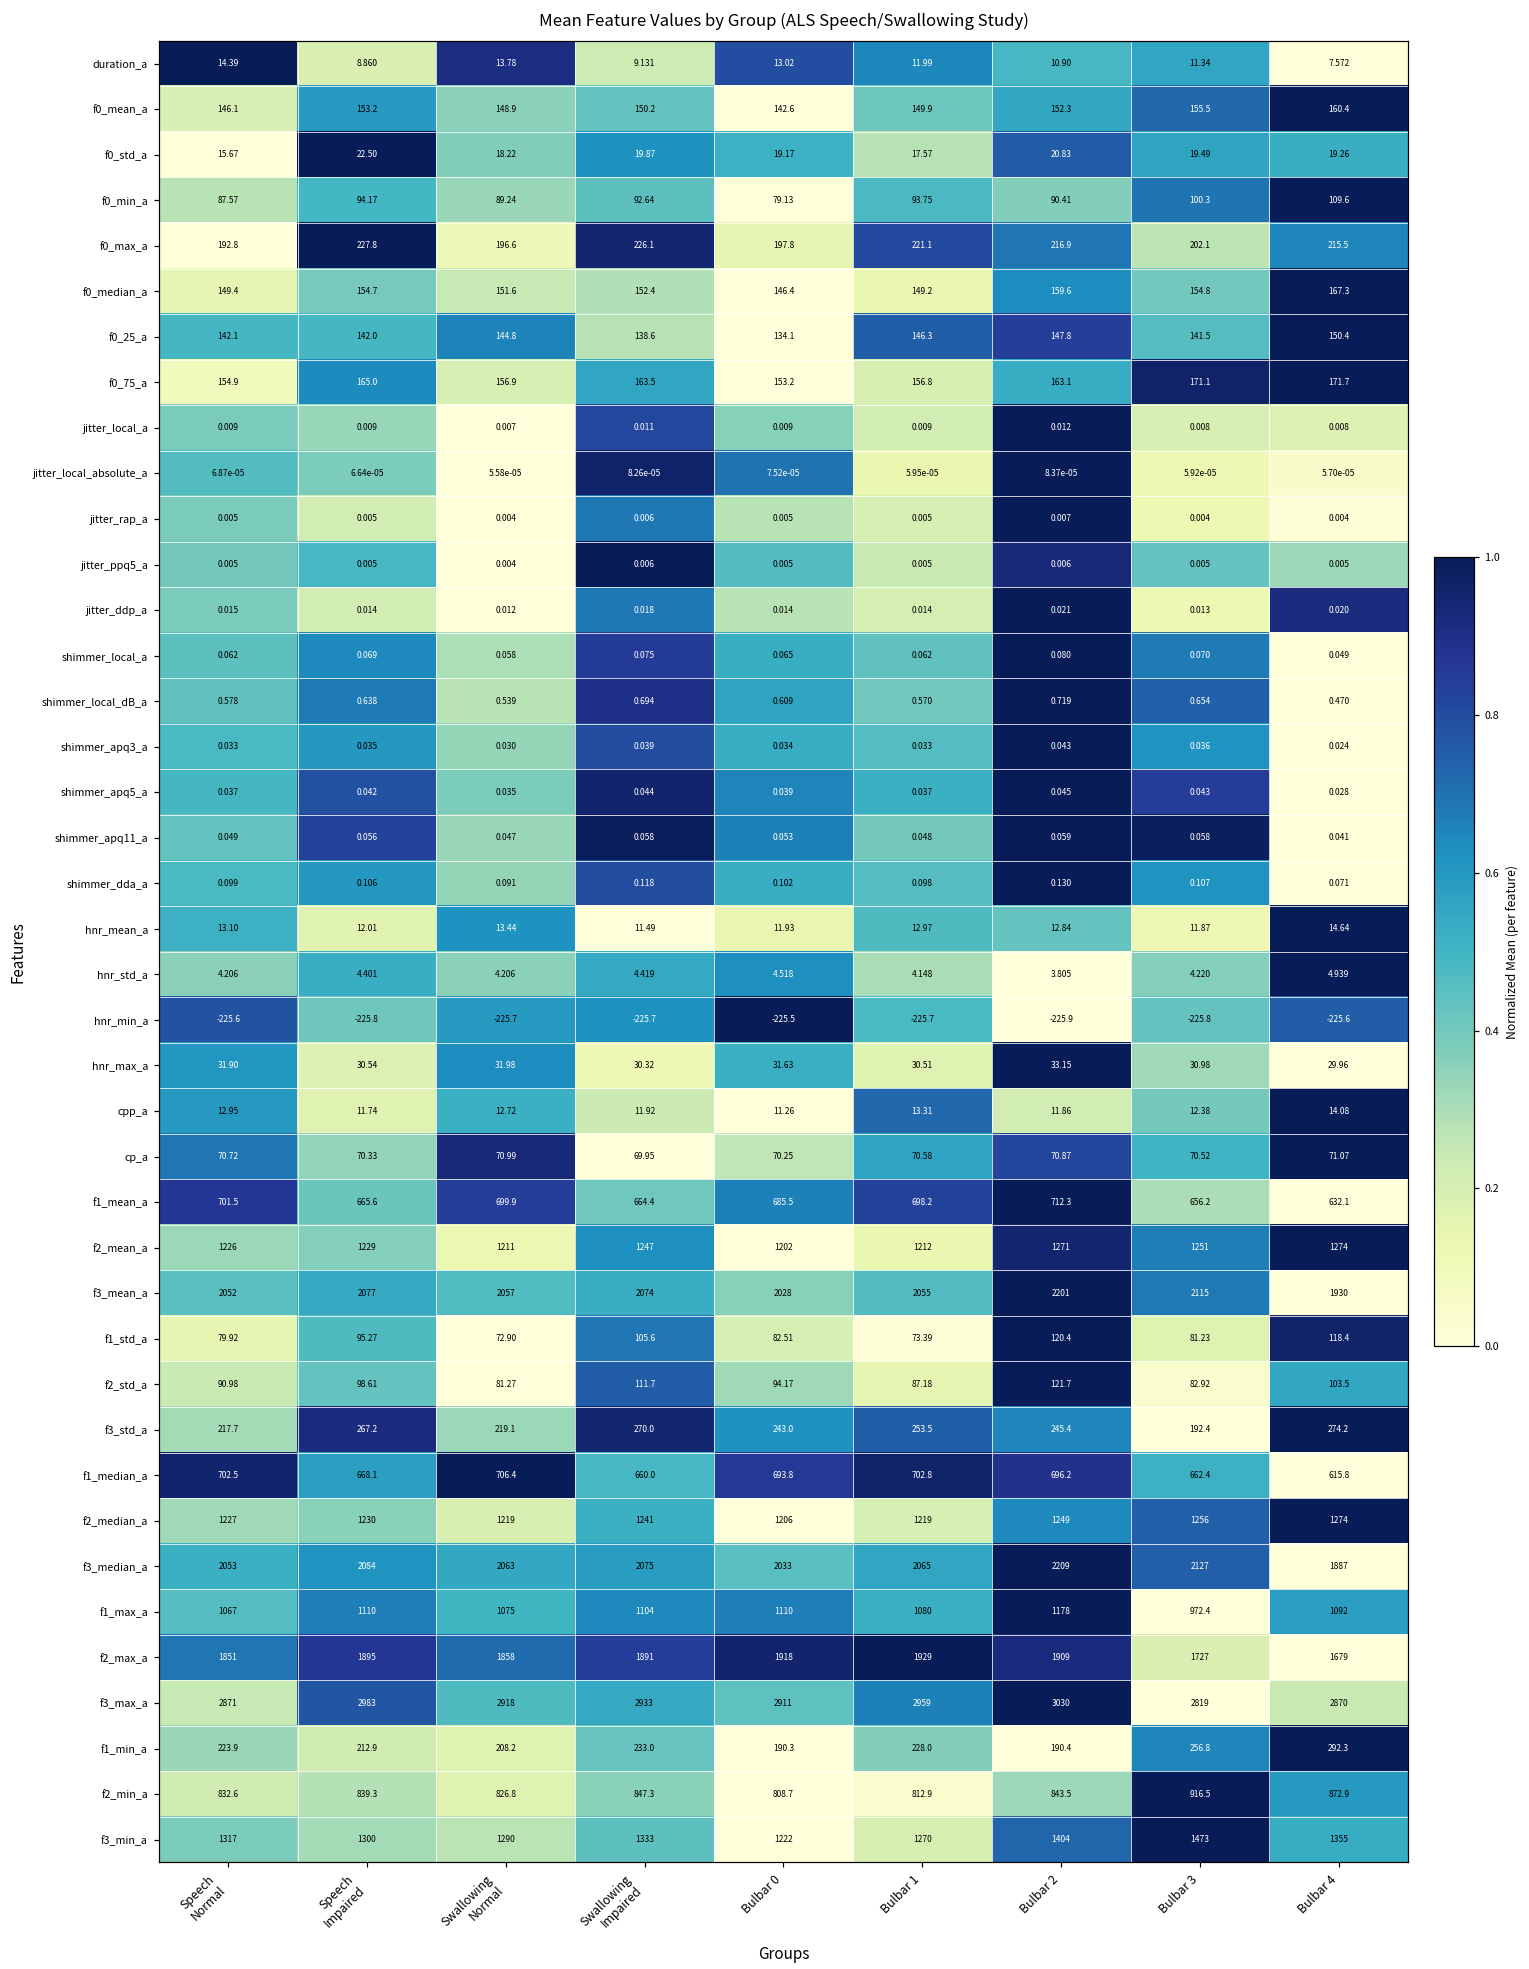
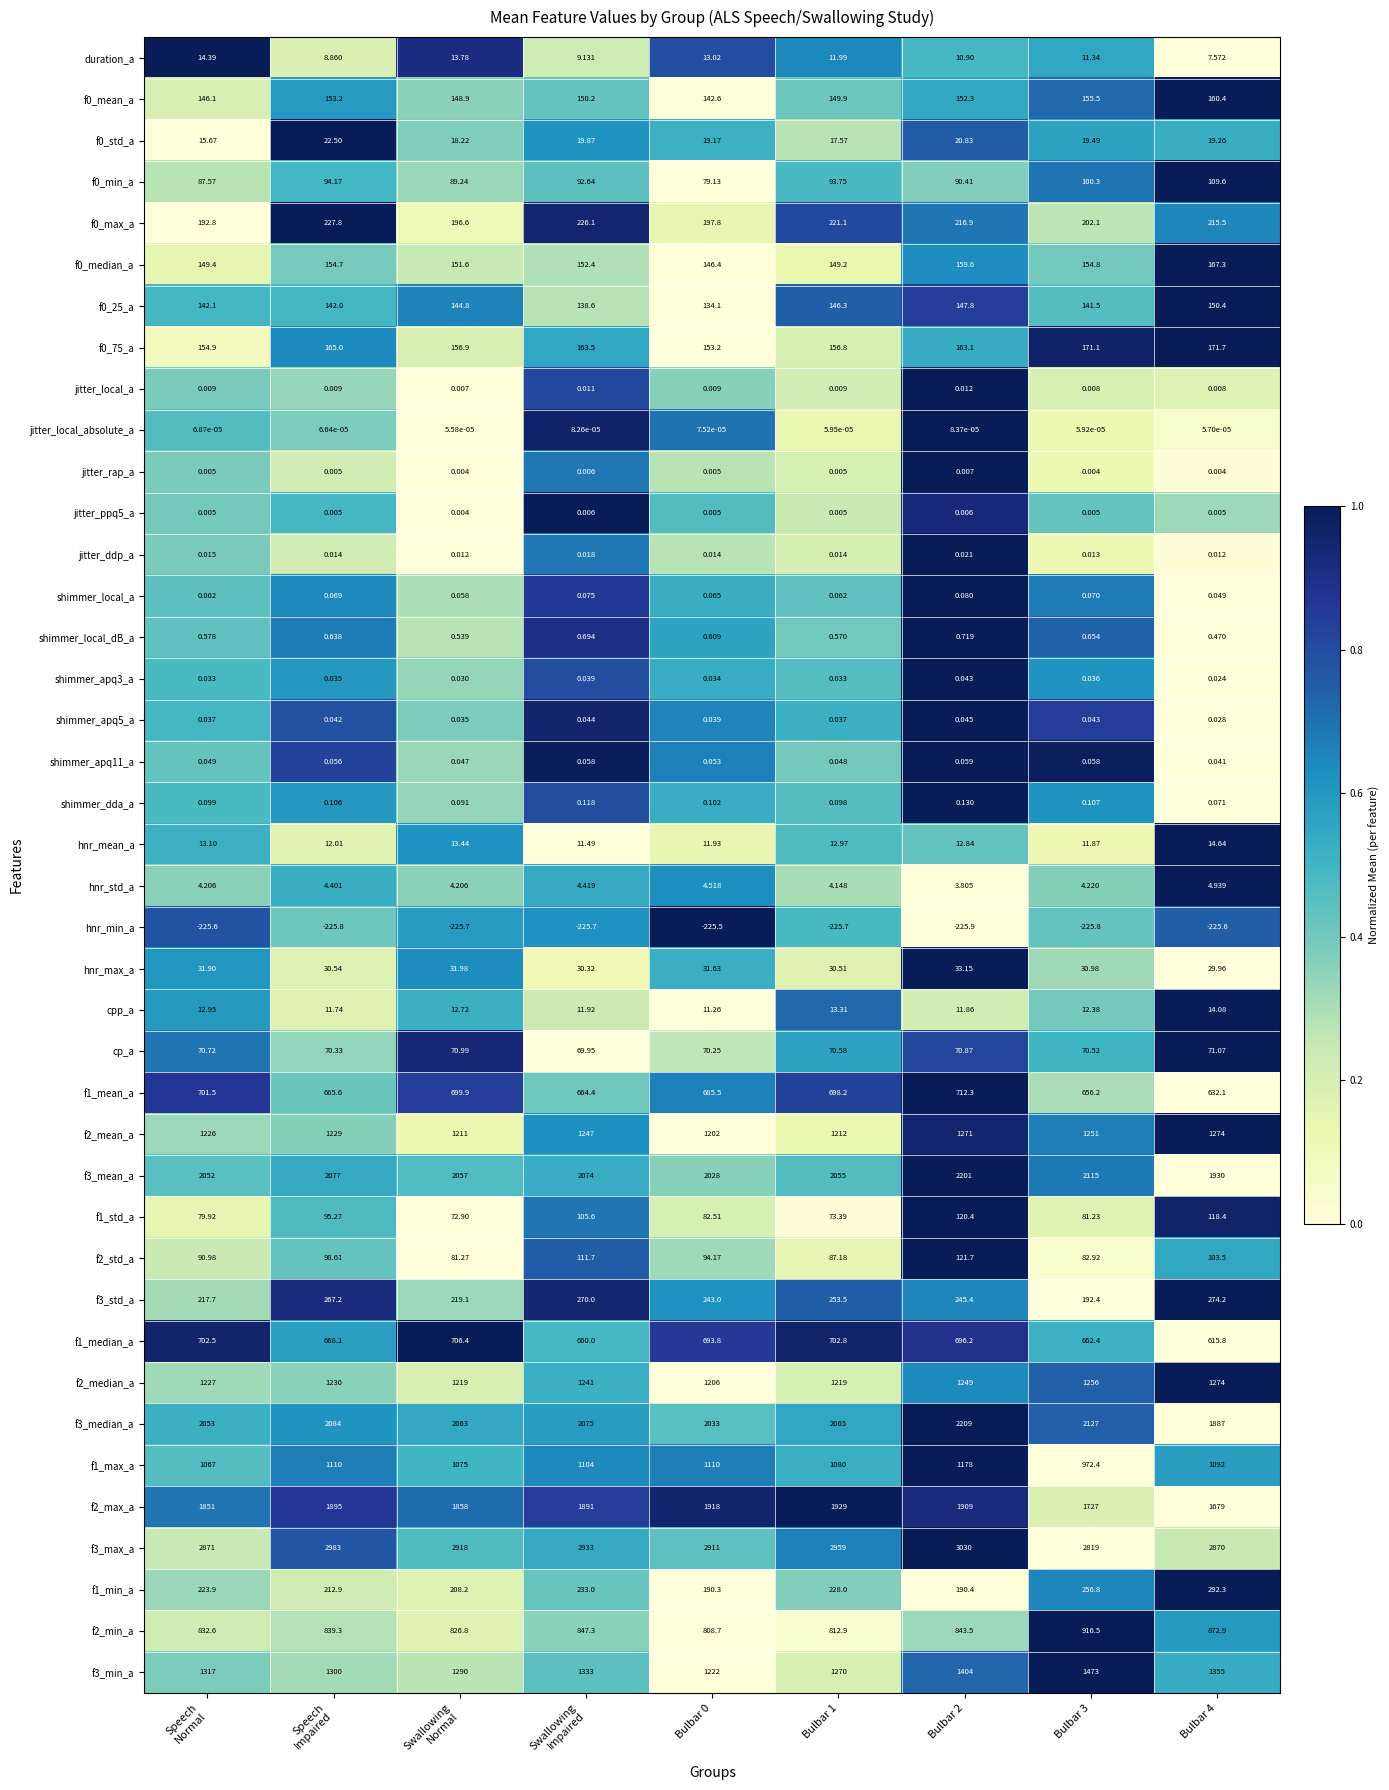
jitter_ddp_a, Bulbar 4: 0.020 -> 0.012
